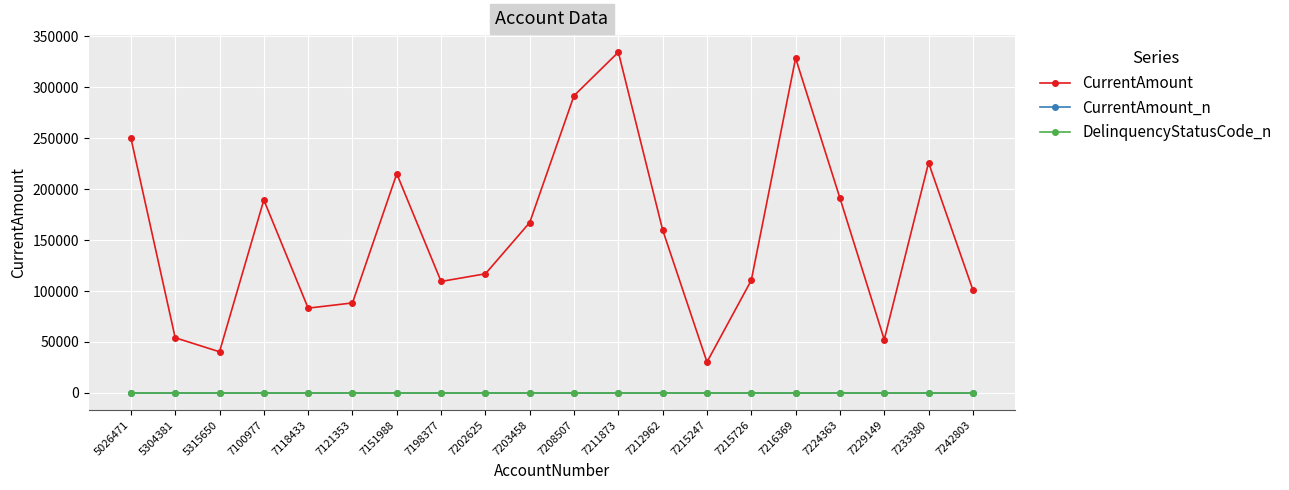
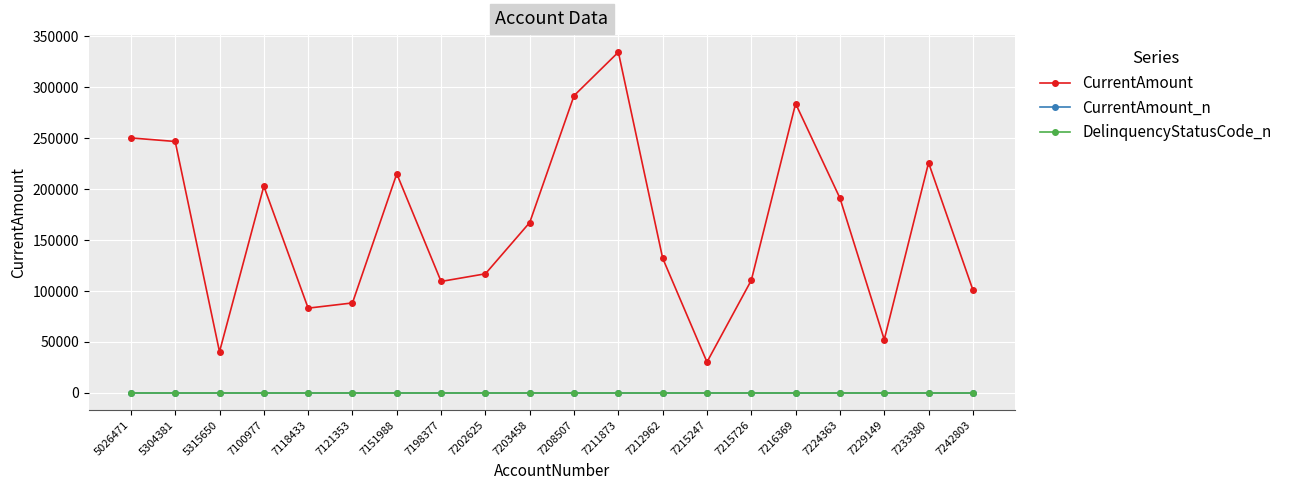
CurrentAmount, 5304381: 54000 -> 247000
CurrentAmount, 7100977: 189000 -> 203000
CurrentAmount, 7212962: 160000 -> 132000
CurrentAmount, 7216369: 329000 -> 284000
